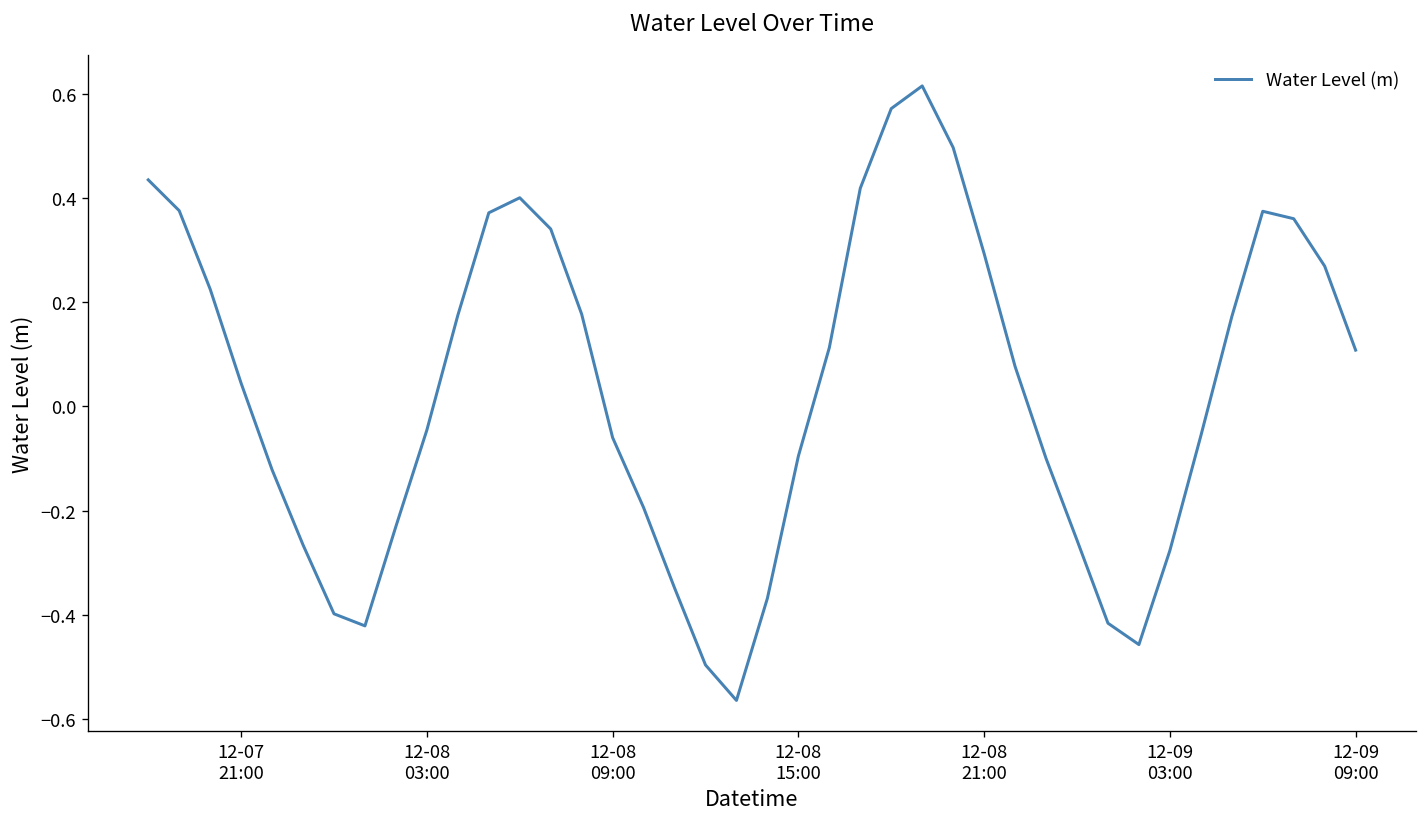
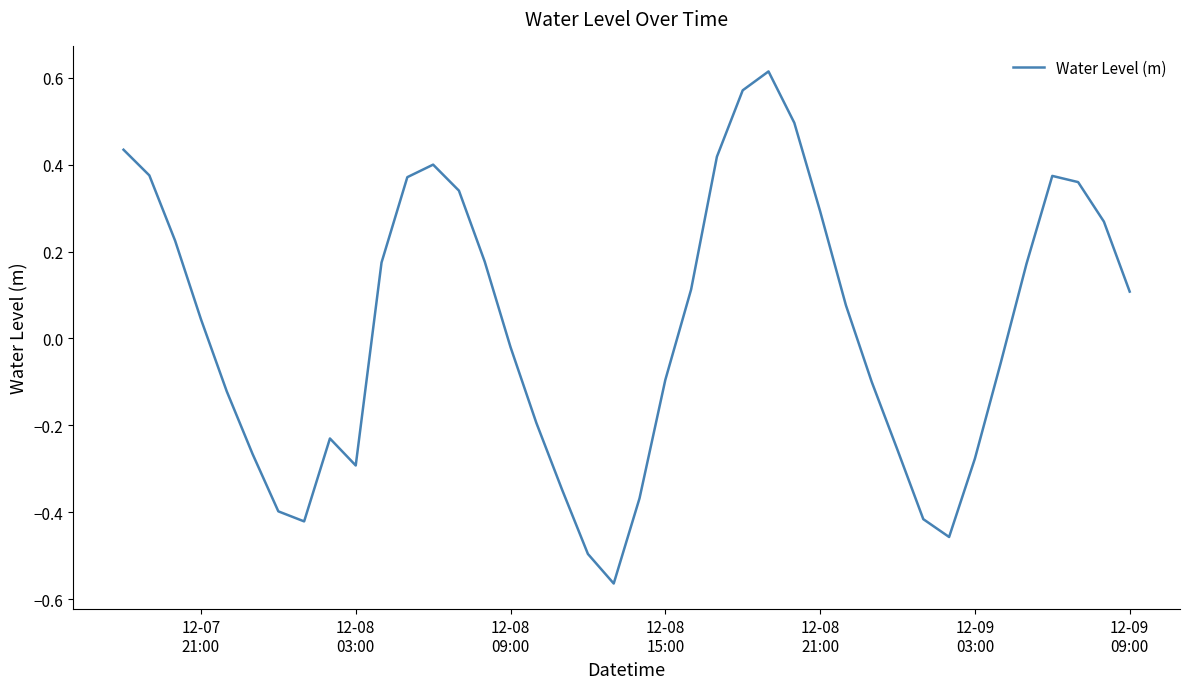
12-08 03:00: -0.05 -> -0.29
12-08 09:00: -0.06 -> -0.02
